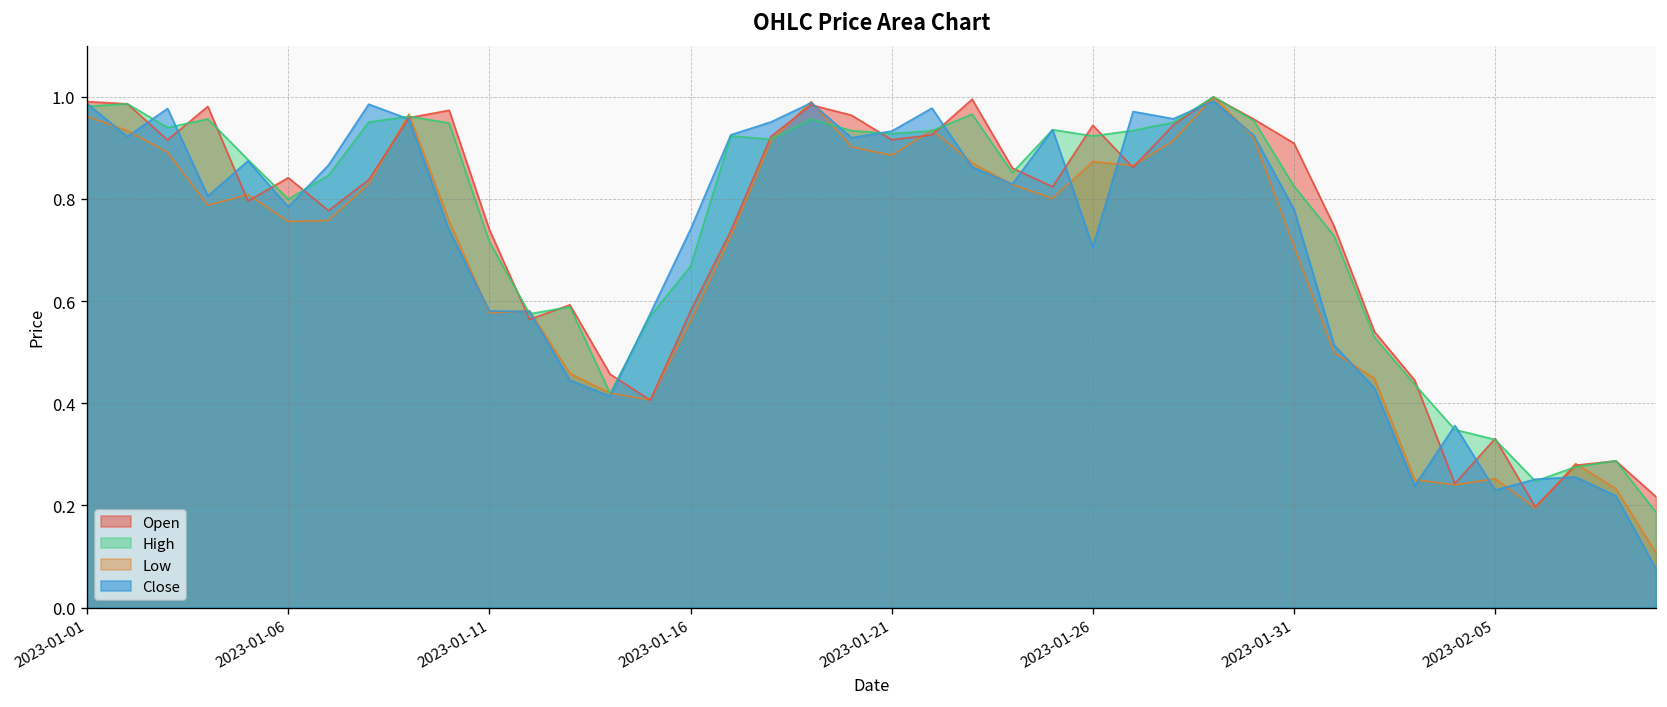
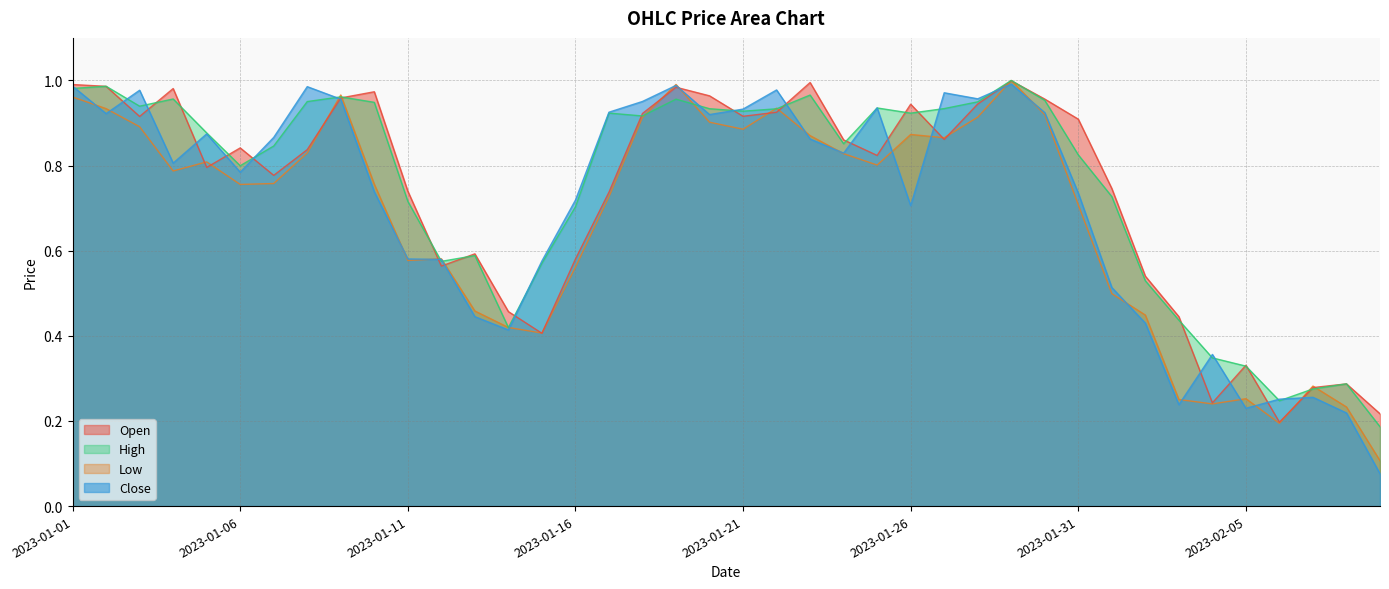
High, 2023-01-16: 0.67 -> 0.70
Close, 2023-01-16: 0.74 -> 0.72
Close, 2023-01-31: 0.78 -> 0.74
